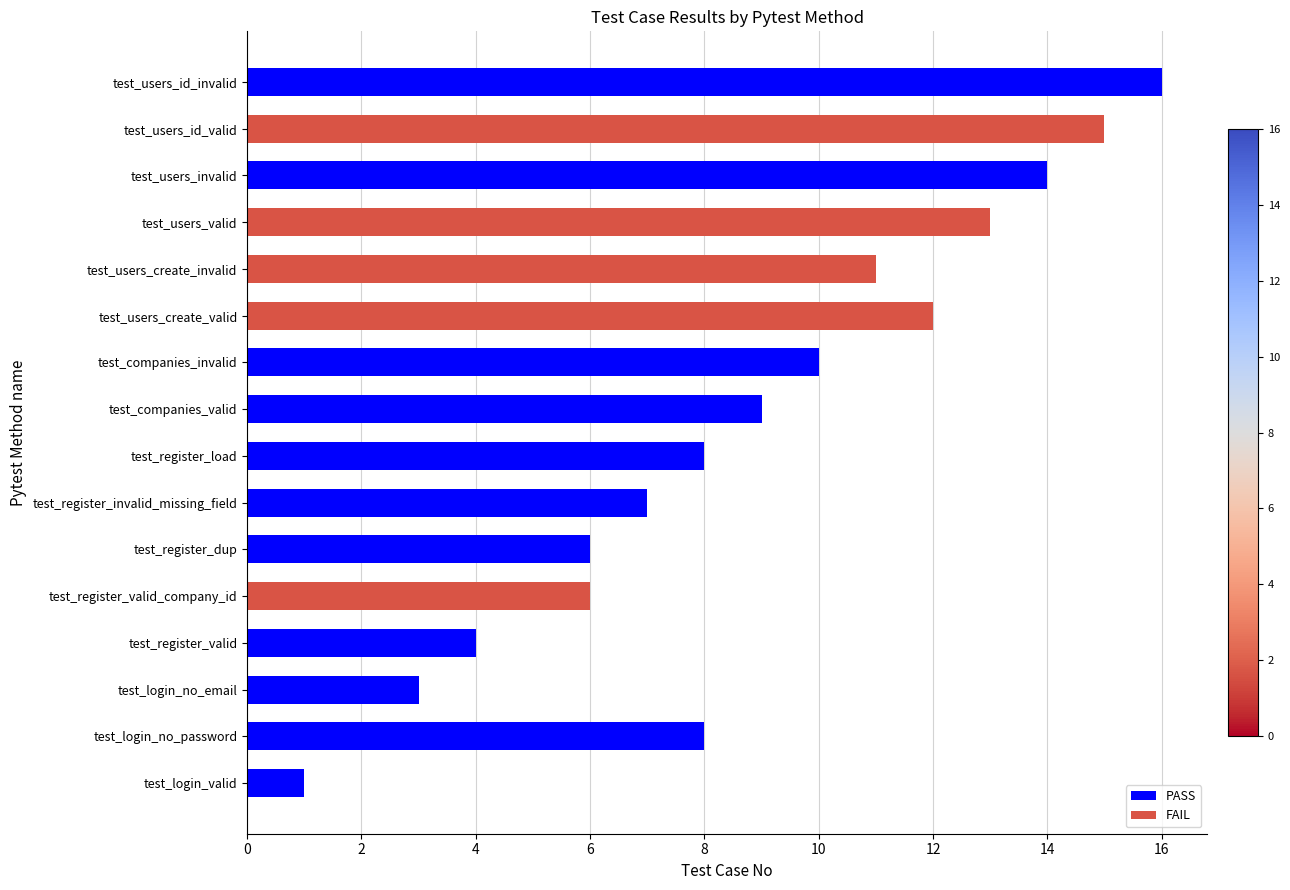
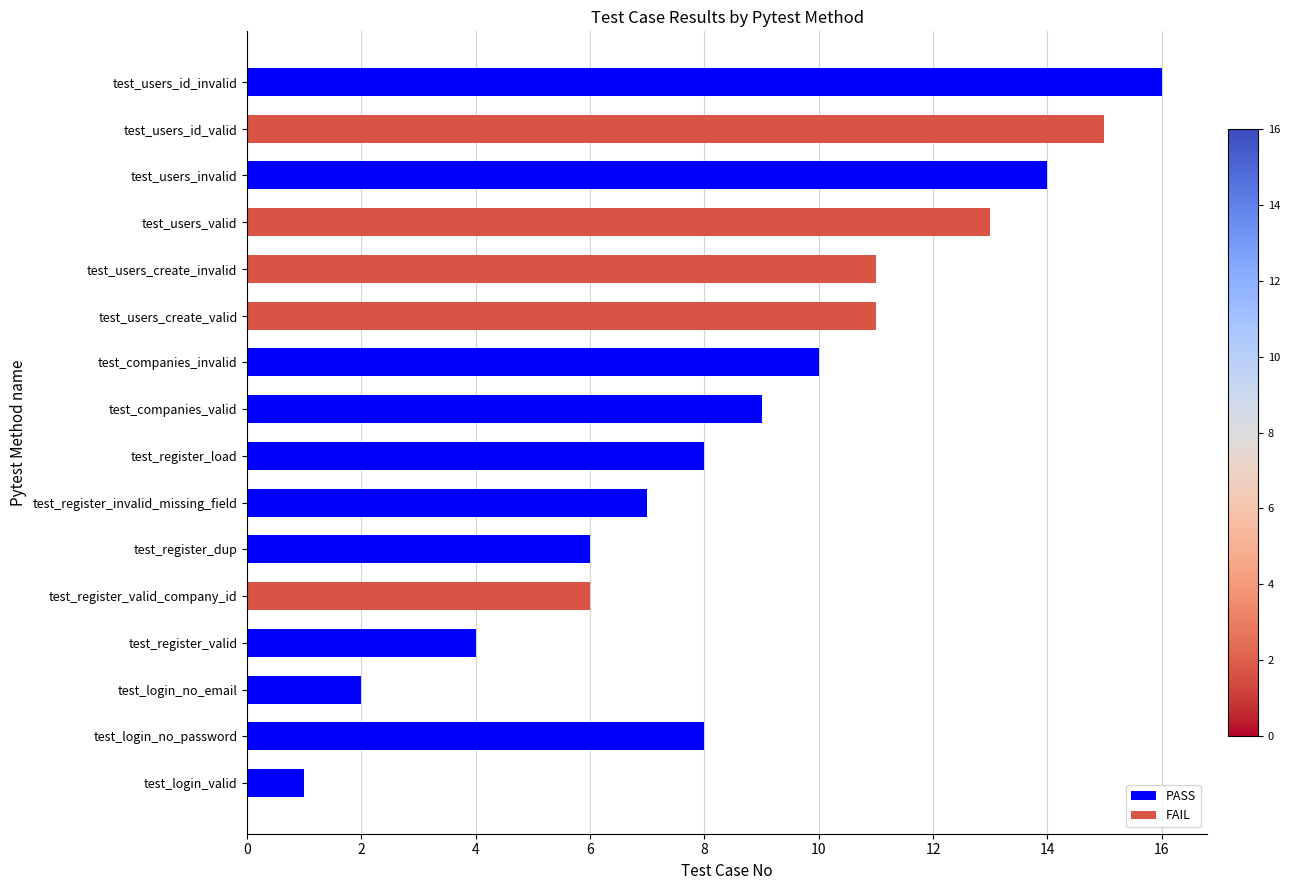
test_users_create_valid: 12 -> 11
test_login_no_email: 3 -> 2
